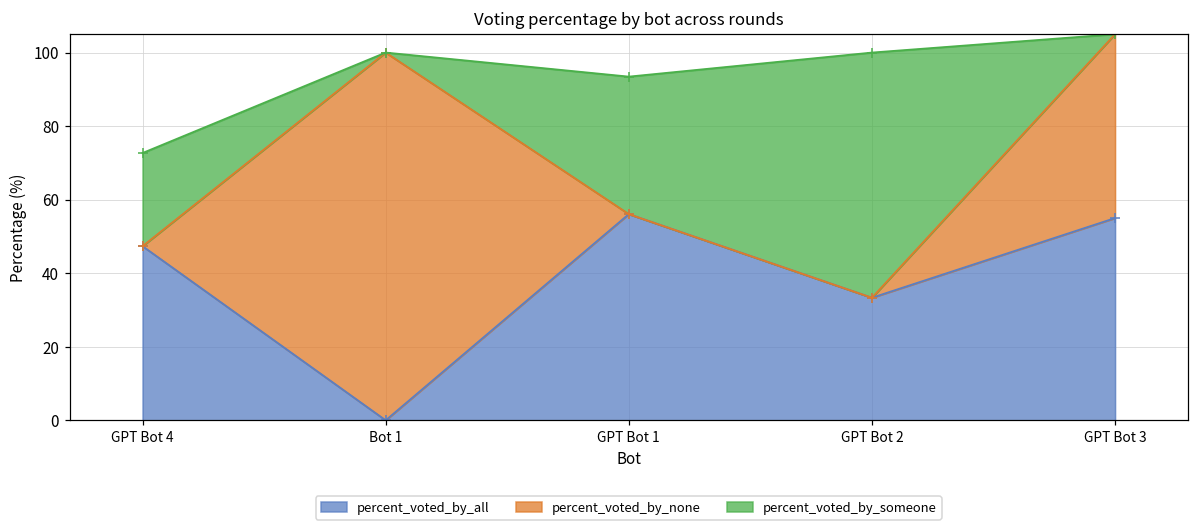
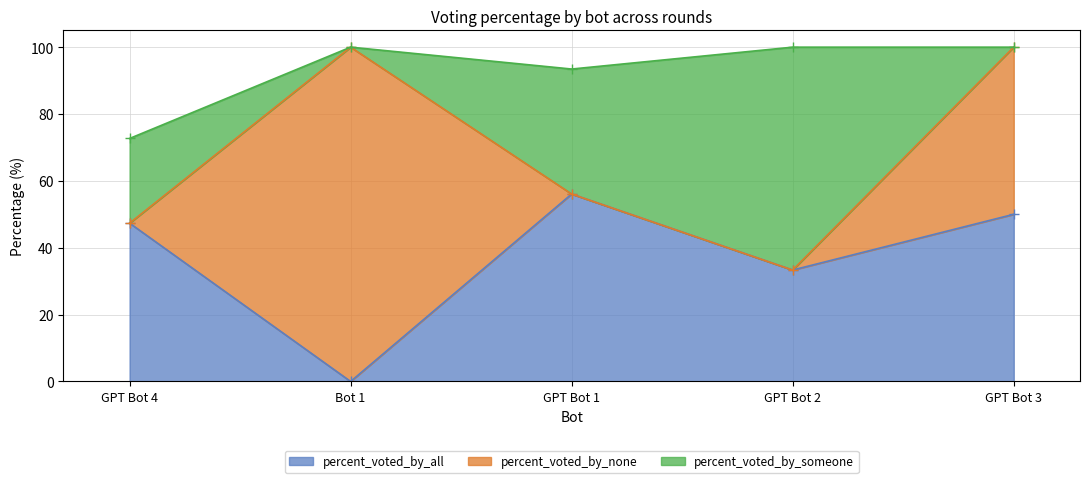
percent_voted_by_all, GPT Bot 3: 55 -> 50
